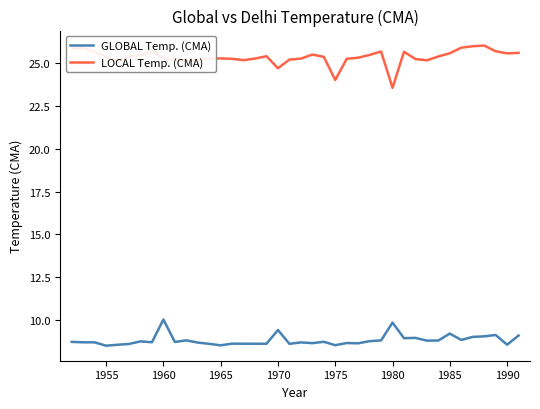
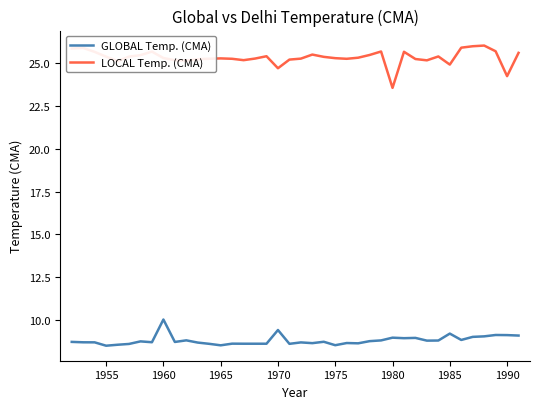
LOCAL Temp. (CMA), 1975: 24.0 -> 25.3
GLOBAL Temp. (CMA), 1980: 9.8 -> 9.0
LOCAL Temp. (CMA), 1985: 25.6 -> 24.9
GLOBAL Temp. (CMA), 1990: 8.6 -> 9.1
LOCAL Temp. (CMA), 1990: 25.6 -> 24.2
